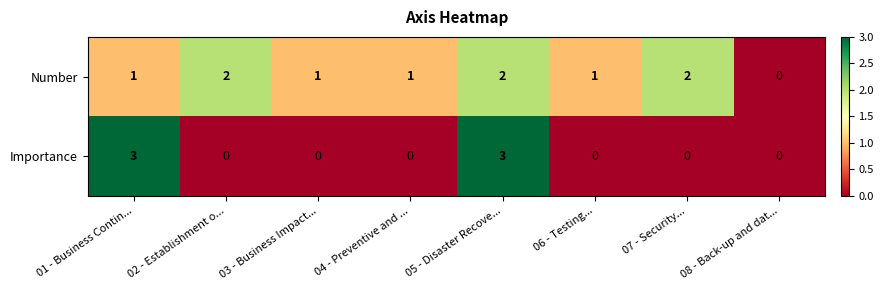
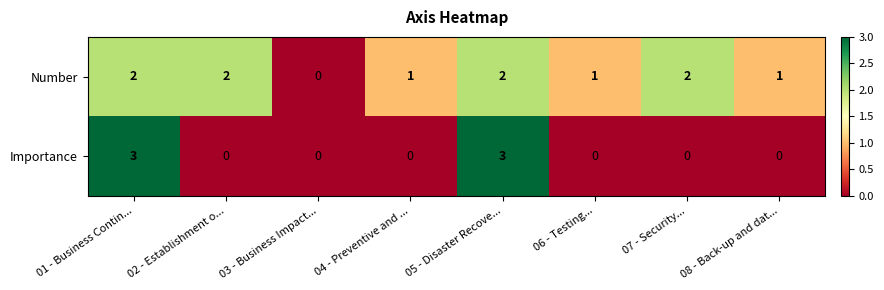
Number, 01 - Business Contin...: 1 -> 2
Number, 03 - Business Impact...: 1 -> 0
Number, 08 - Back-up and dat...: 0 -> 1
